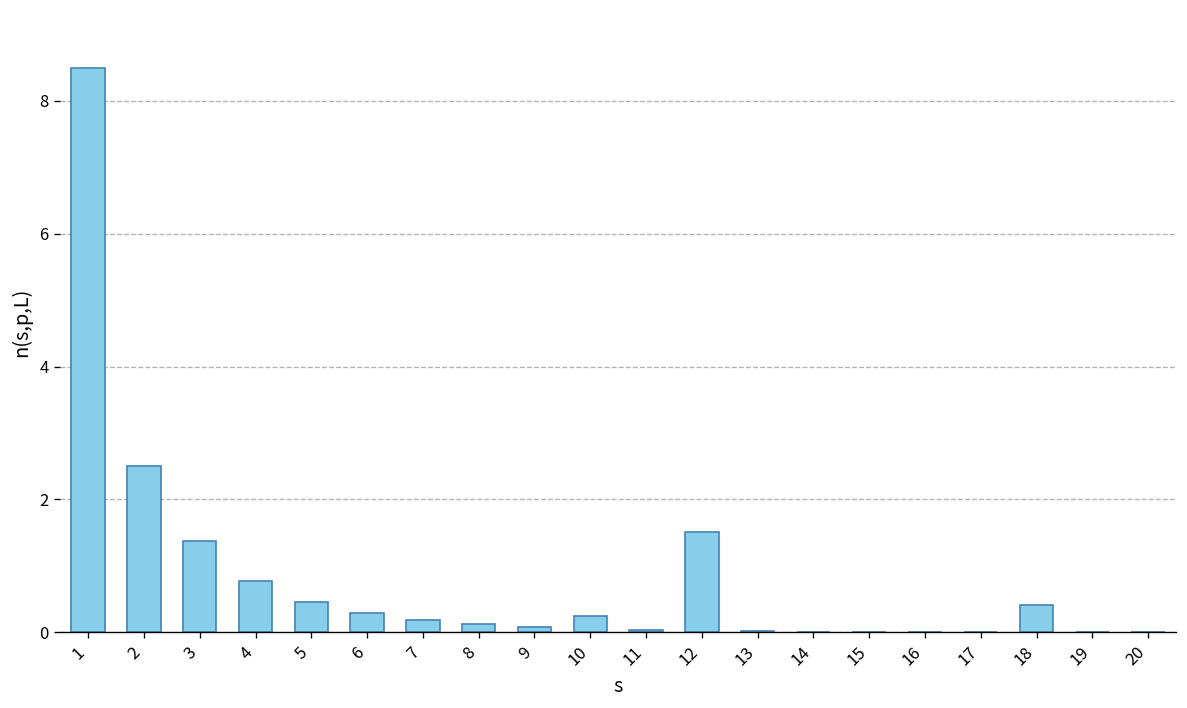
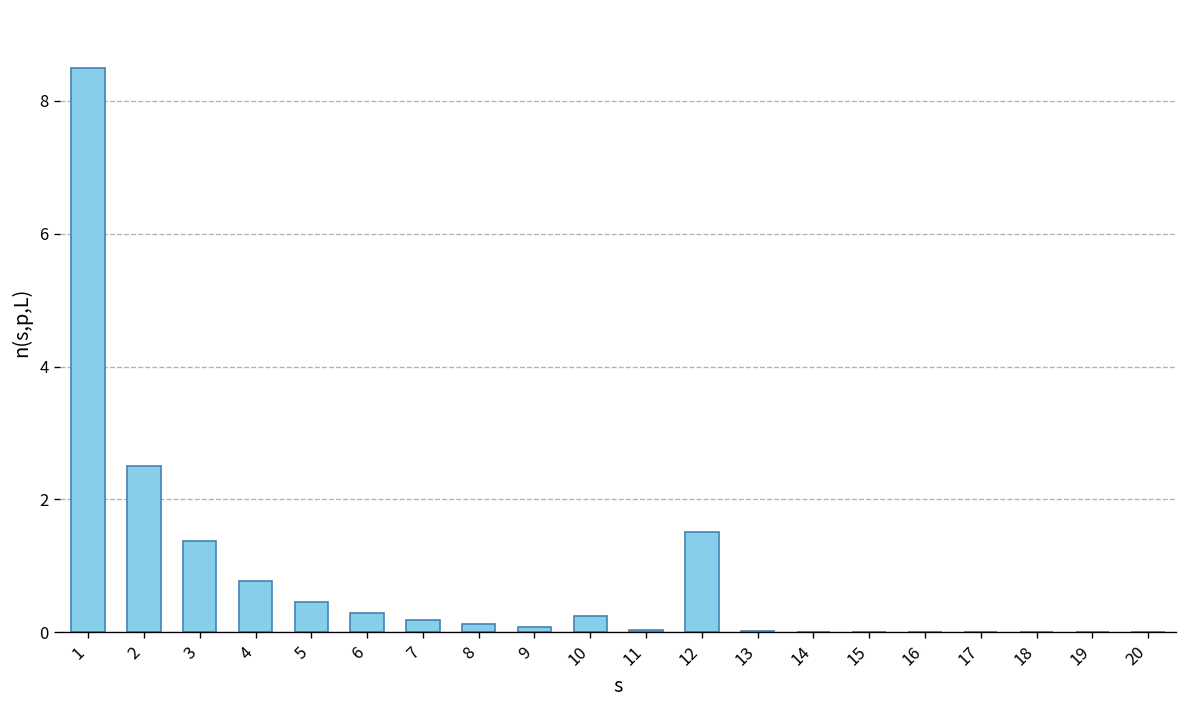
18: 0.4 -> 0.0
